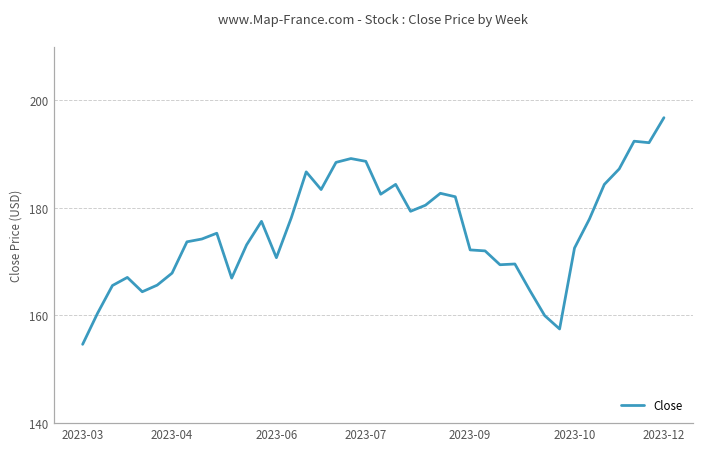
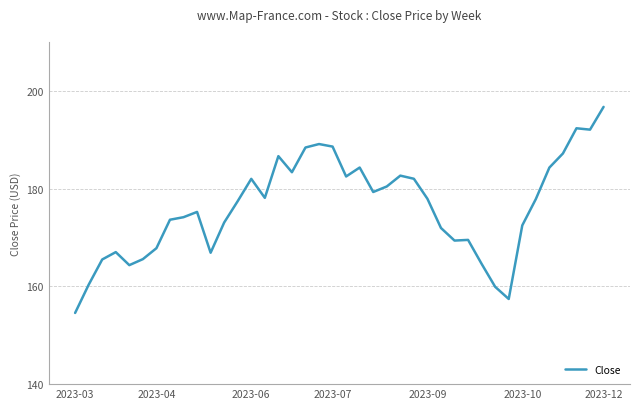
2023-06: 171 -> 182
2023-09: 172 -> 178
